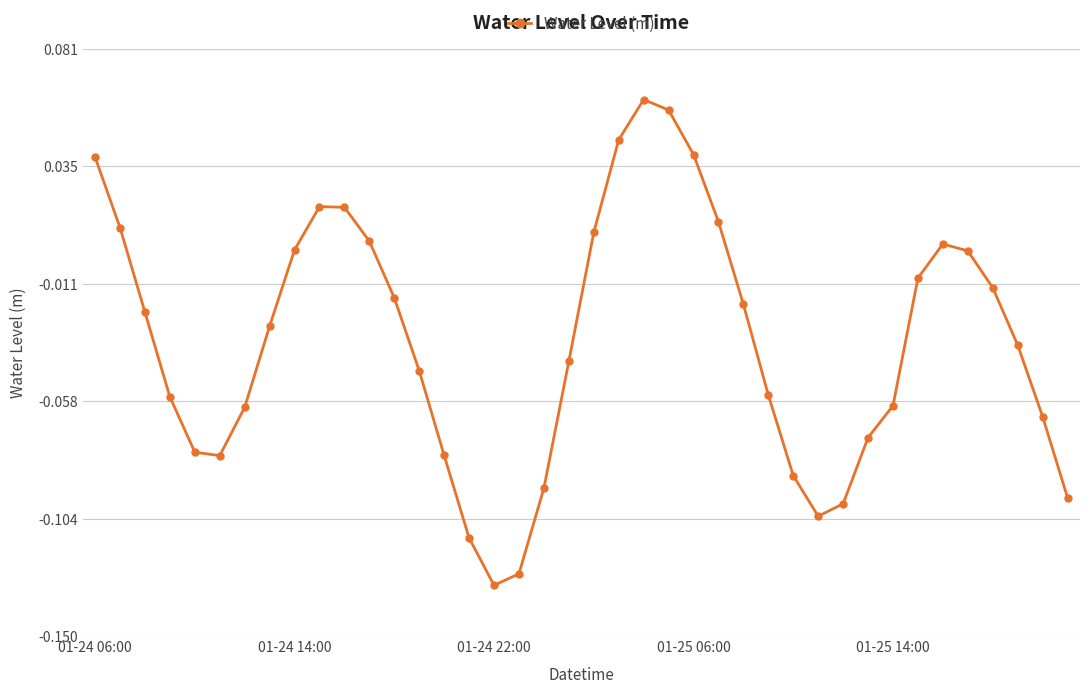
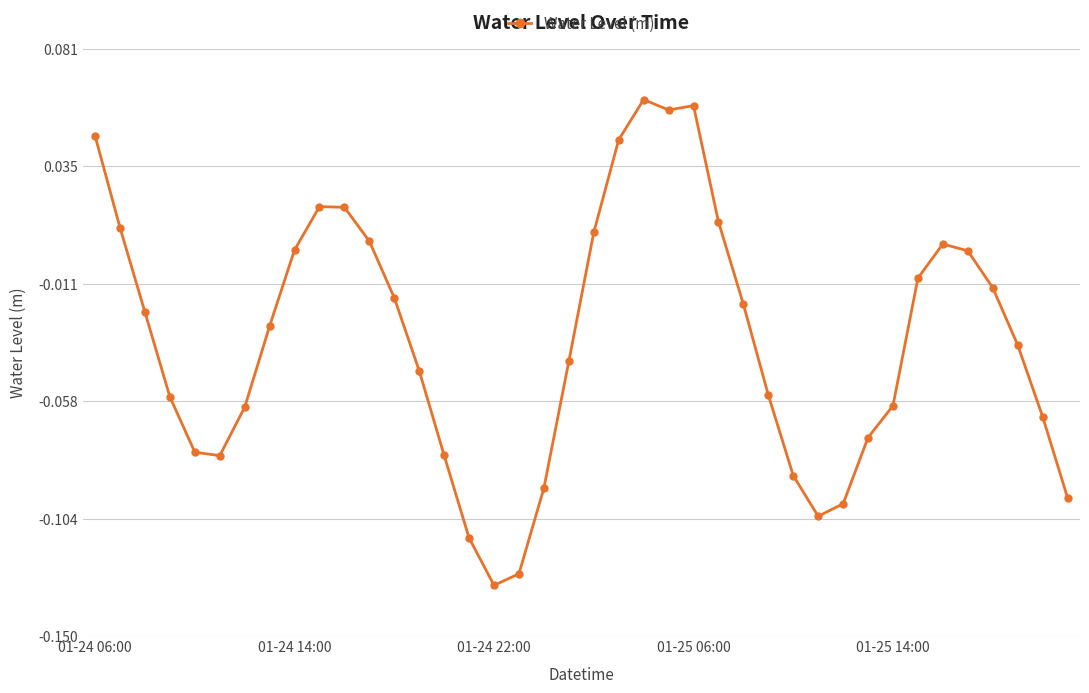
01-24 06:00: 0.039 -> 0.047
01-25 06:00: 0.040 -> 0.059
